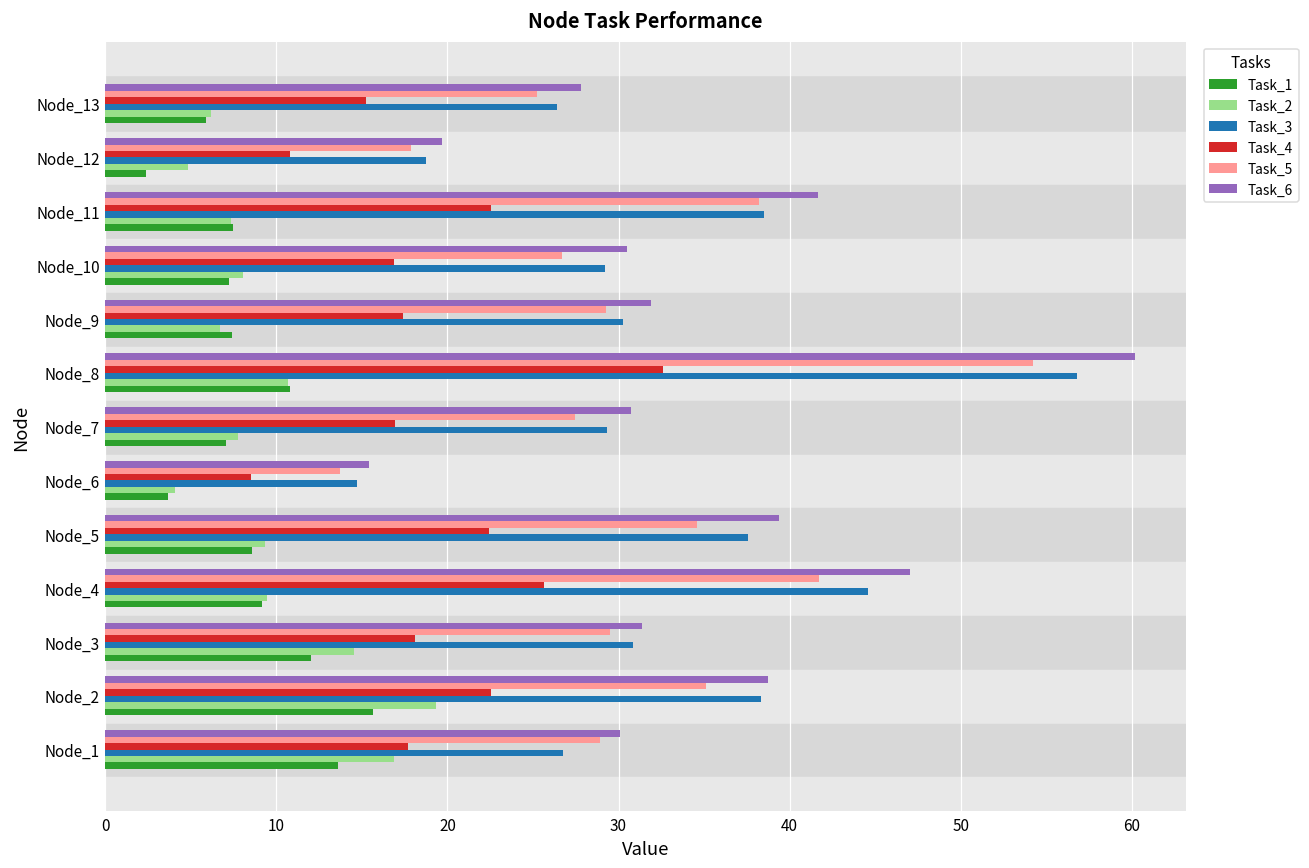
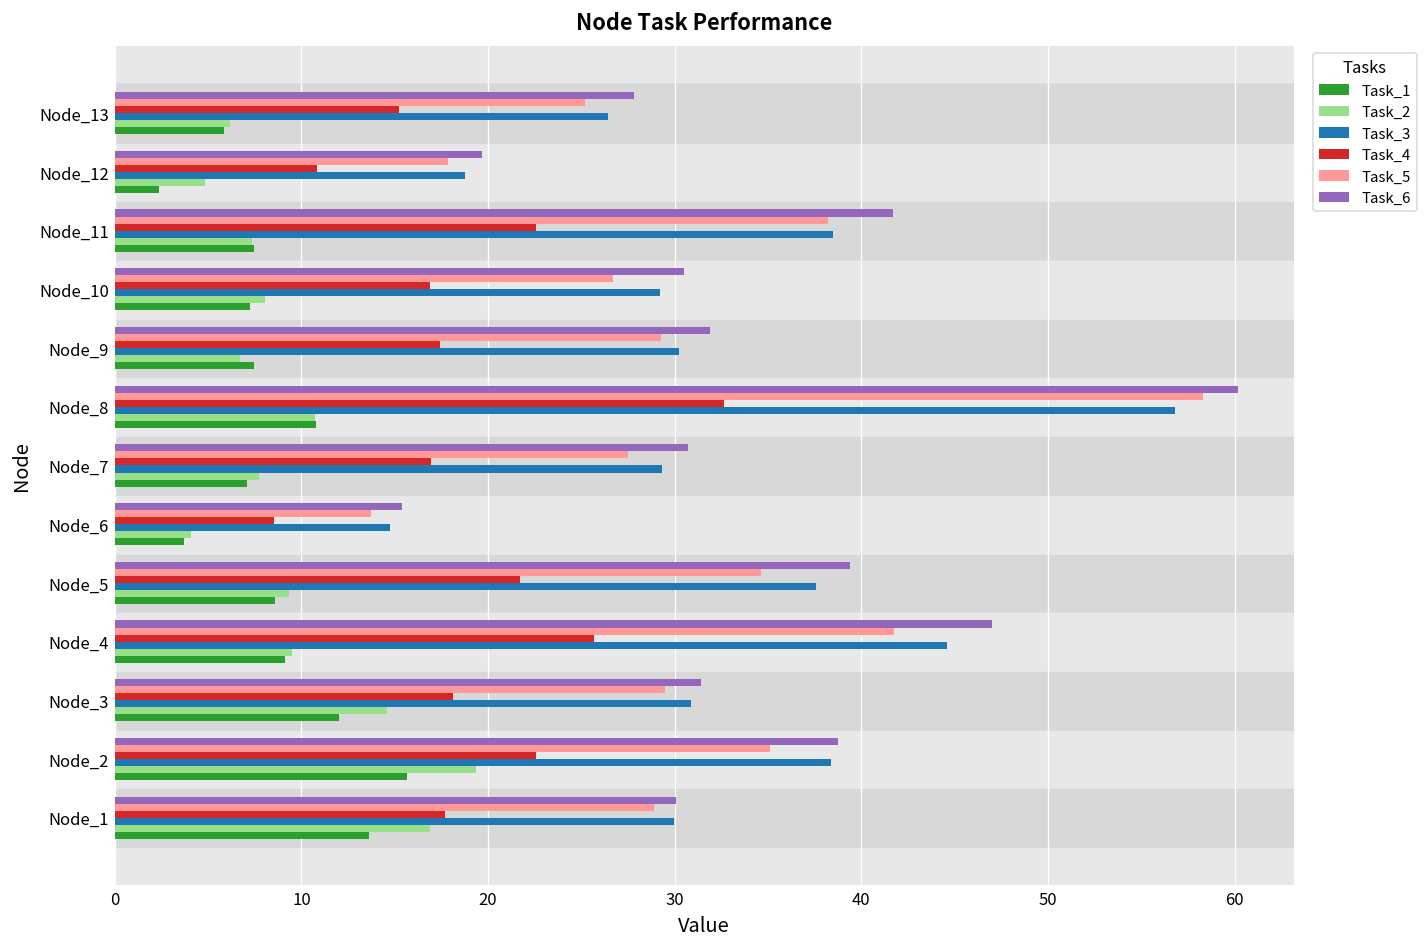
Task_5, Node_8: 54.2 -> 58.3
Task_4, Node_5: 22.4 -> 21.7
Task_3, Node_1: 26.8 -> 30.0
